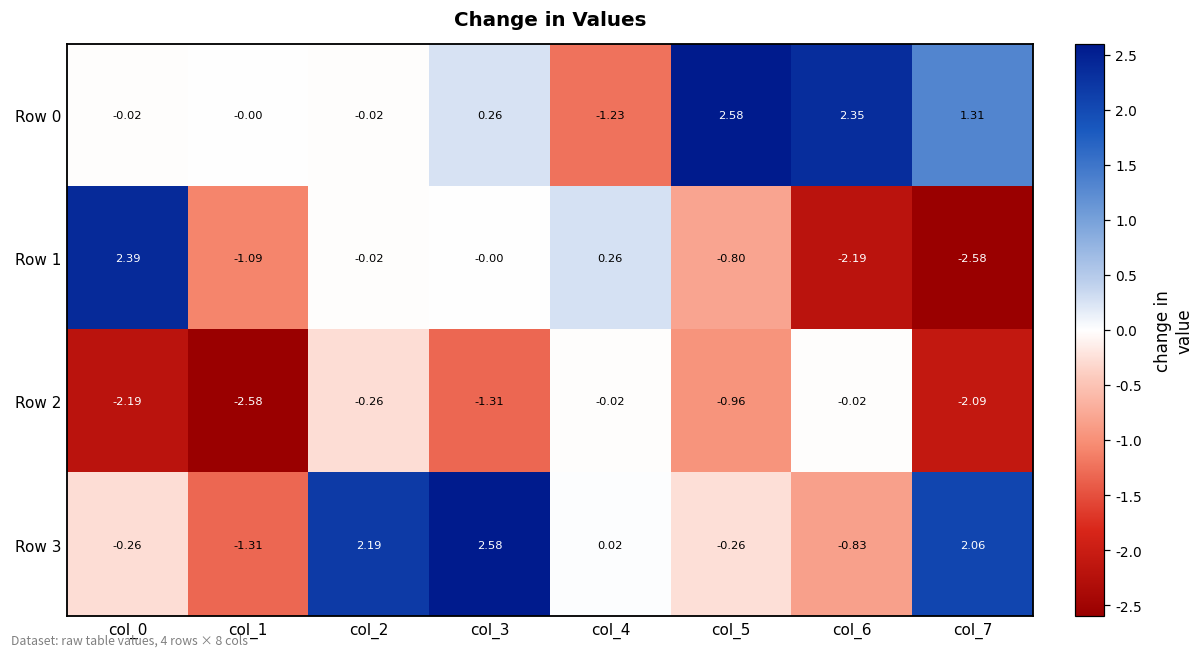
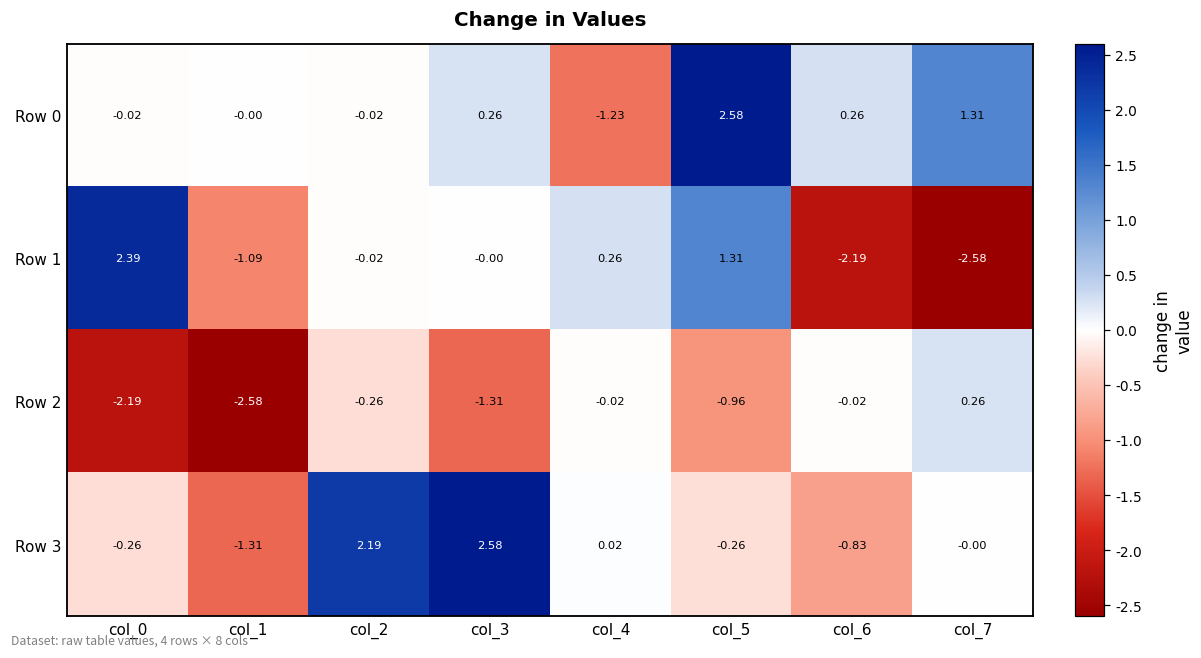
Row 0, col_6: 2.35 -> 0.26
Row 1, col_5: -0.80 -> 1.31
Row 2, col_7: -2.09 -> 0.26
Row 3, col_7: 2.06 -> -0.00
